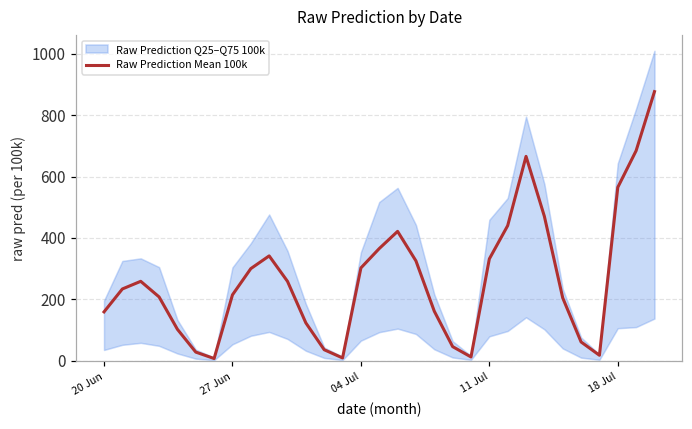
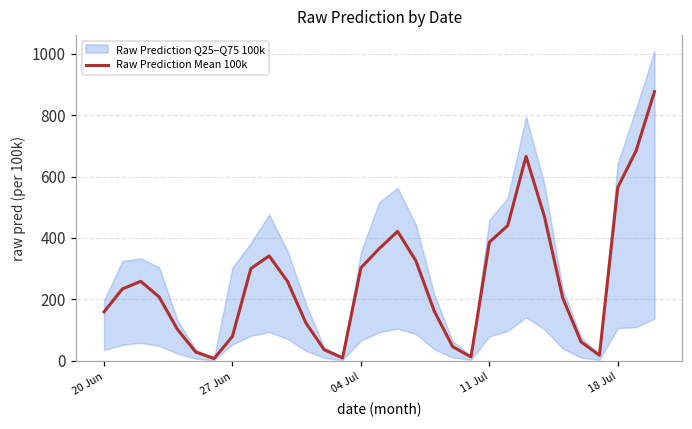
Raw Prediction Mean 100k, 27 Jun: 210 -> 80
Raw Prediction Mean 100k, 11 Jul: 330 -> 390
